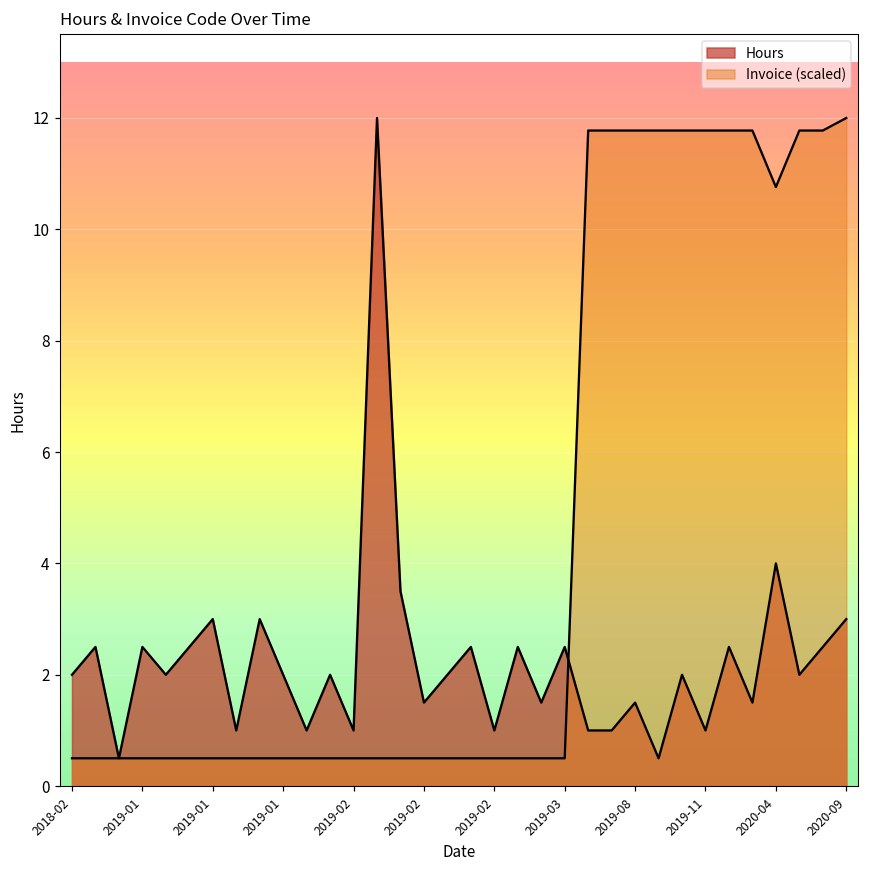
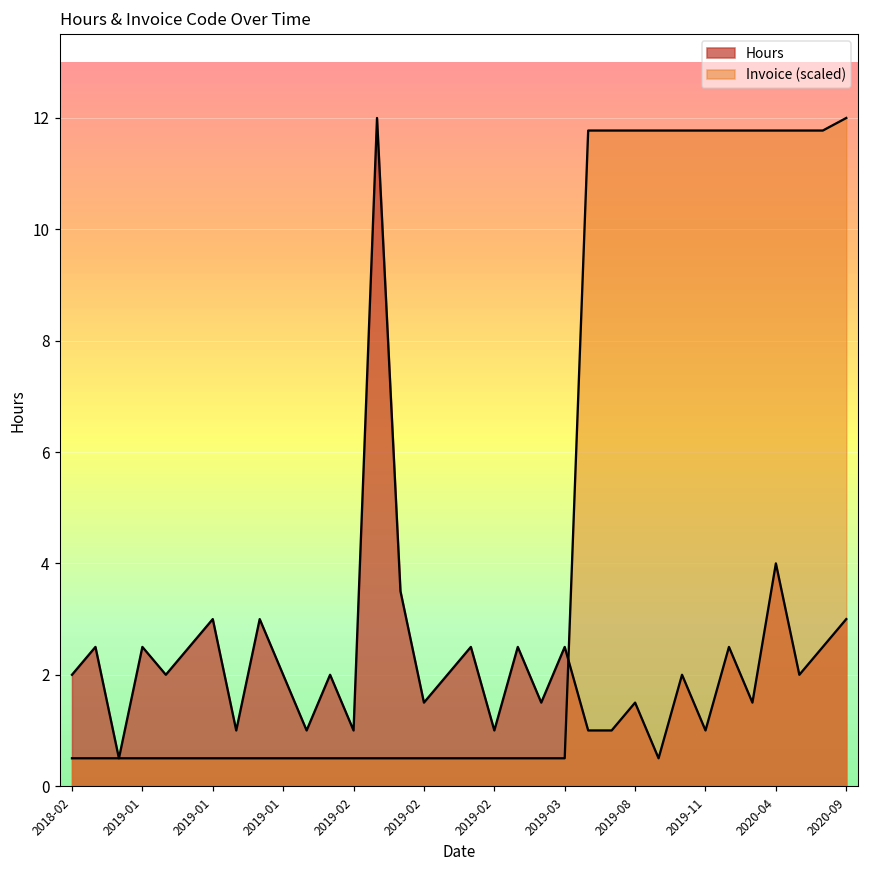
Invoice (scaled), 2020-04: 10.8 -> 11.8
